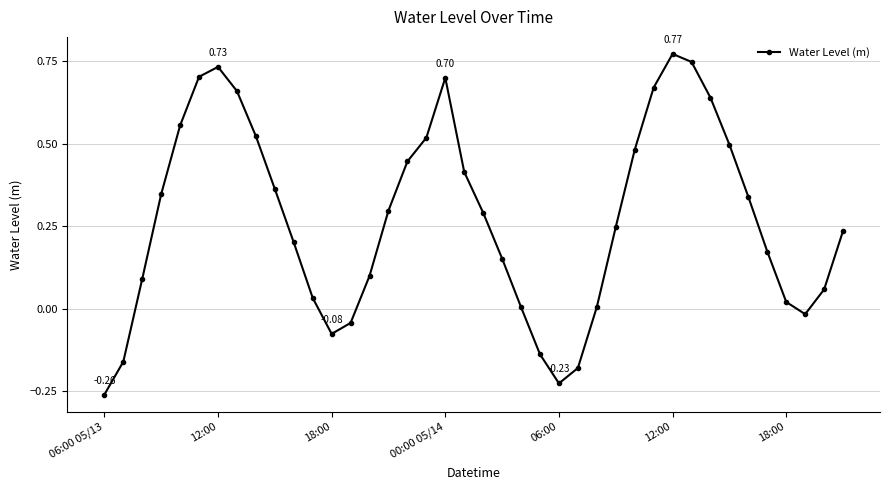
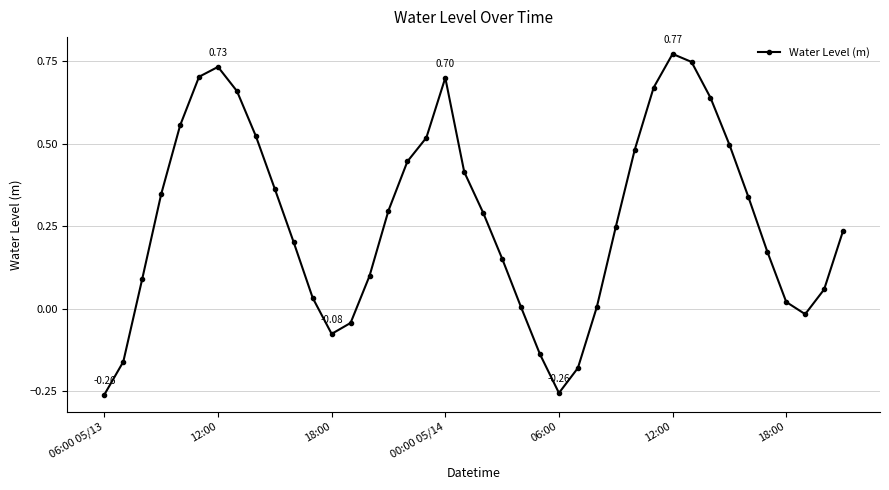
06:00: -0.23 -> -0.26
